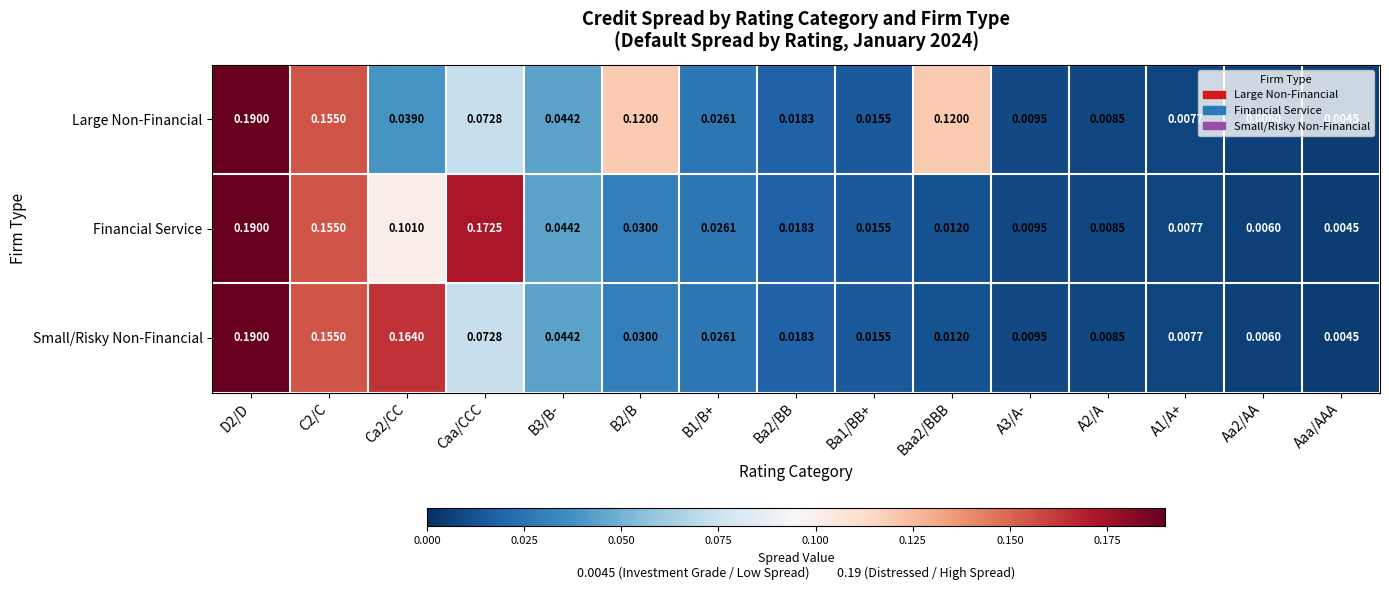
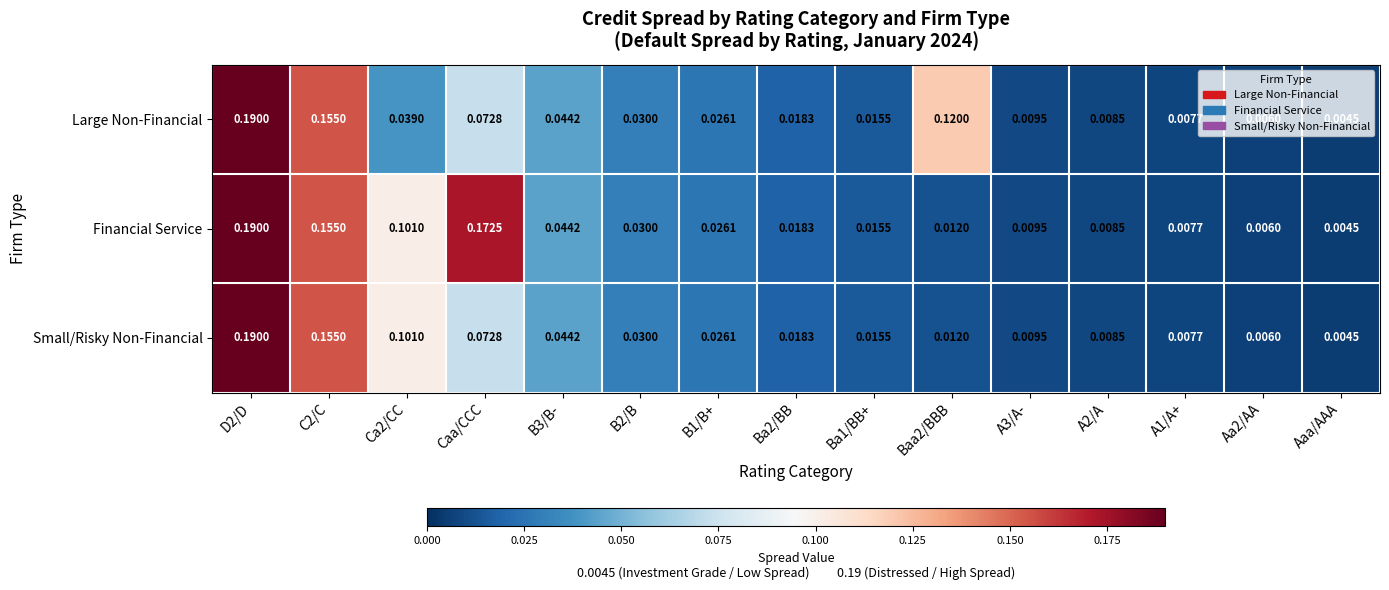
Large Non-Financial, B2/B: 0.1200 -> 0.0300
Small/Risky Non-Financial, Ca2/CC: 0.1640 -> 0.1010
